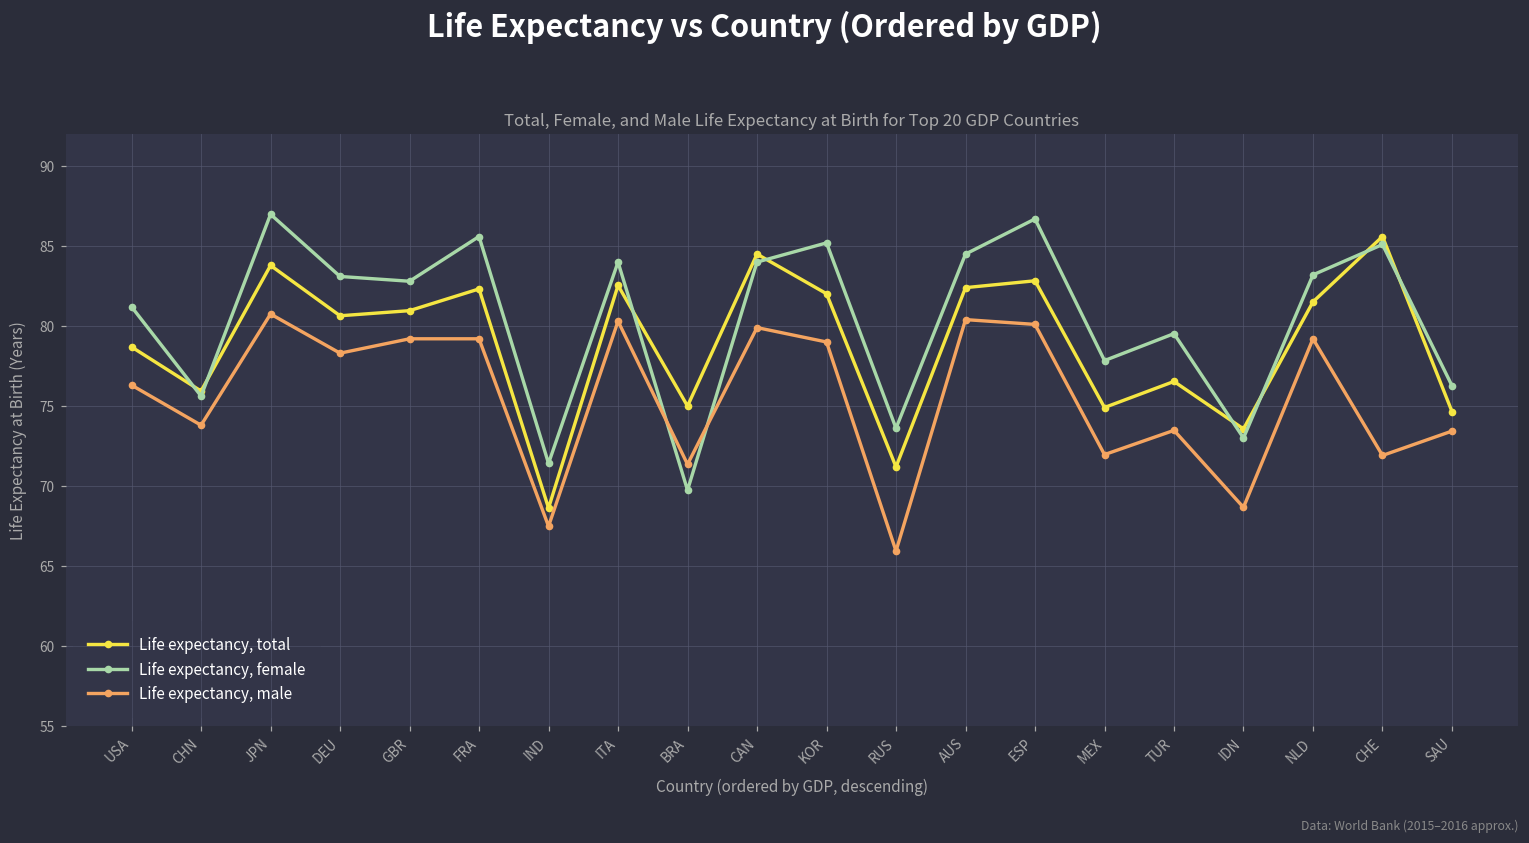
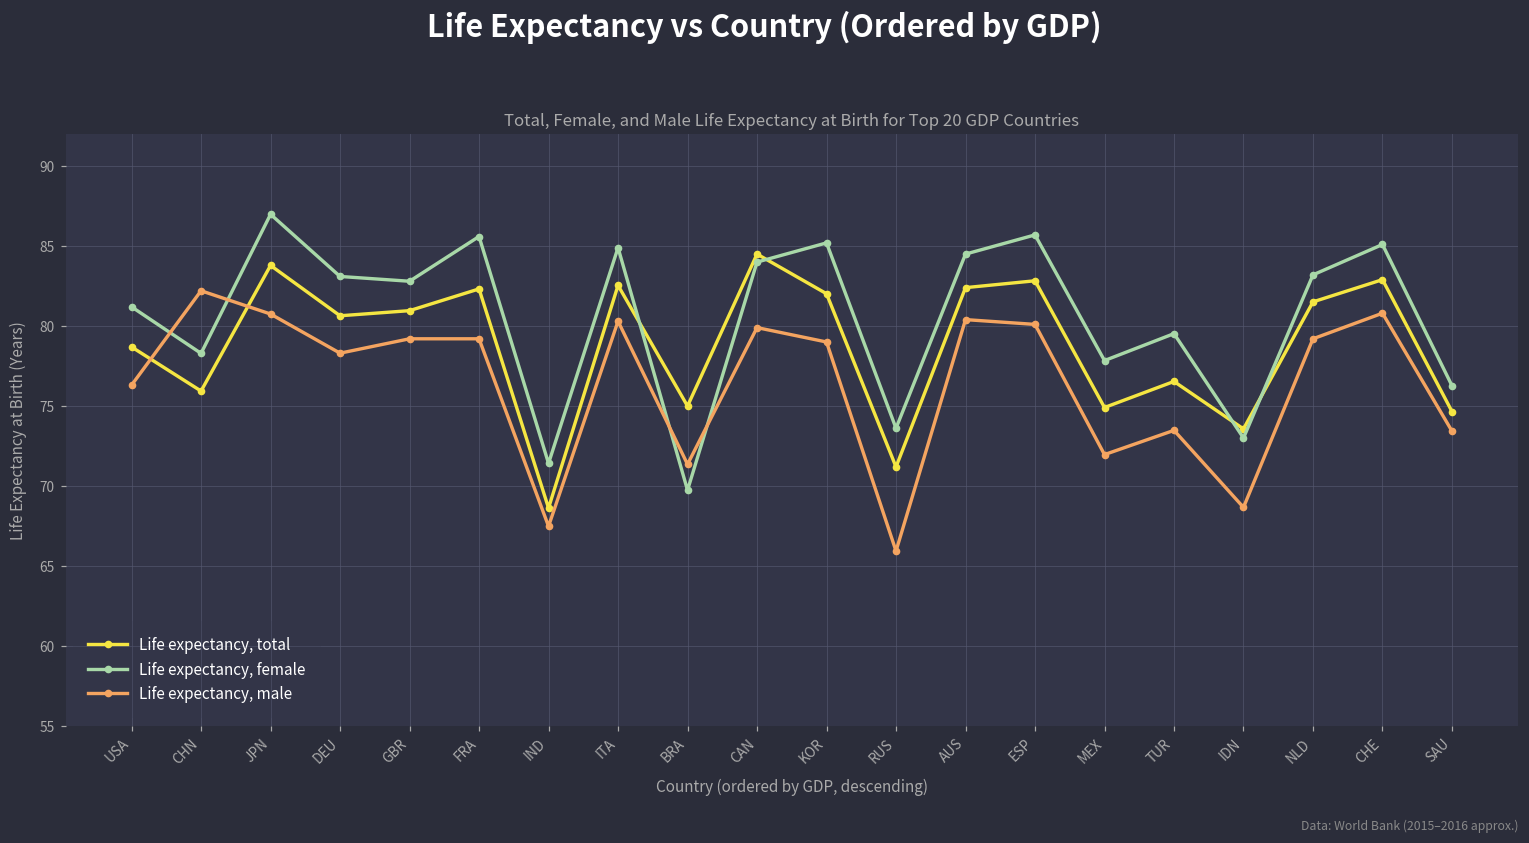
Life expectancy, female, CHN: 75.6 -> 78.3
Life expectancy, male, CHN: 73.8 -> 82.2
Life expectancy, female, ITA: 84.0 -> 84.9
Life expectancy, female, ESP: 86.7 -> 85.7
Life expectancy, total, CHE: 85.6 -> 82.9
Life expectancy, male, CHE: 71.9 -> 80.8
